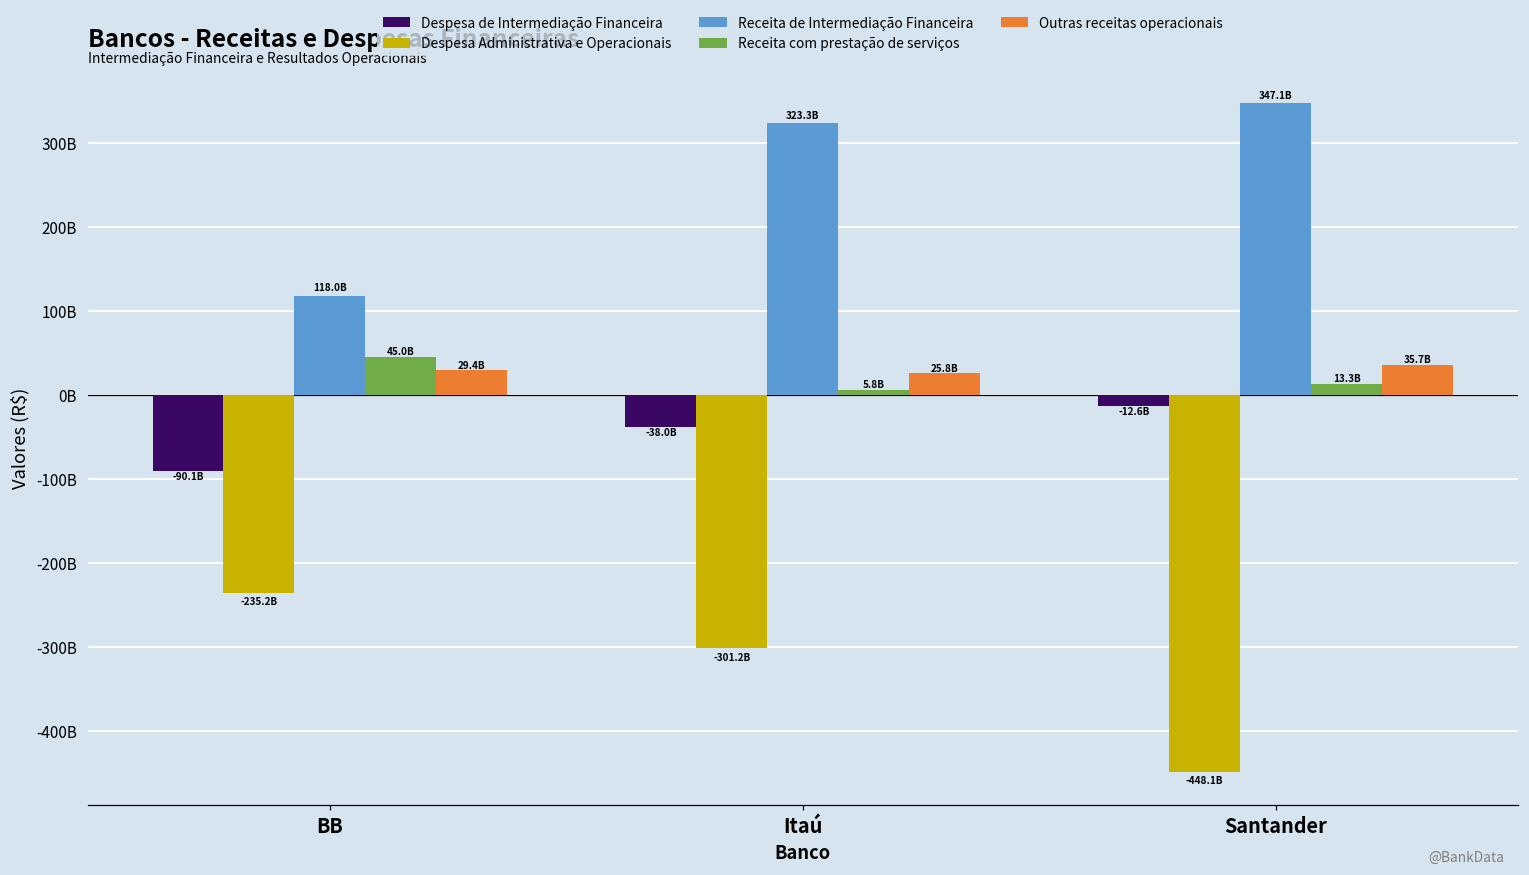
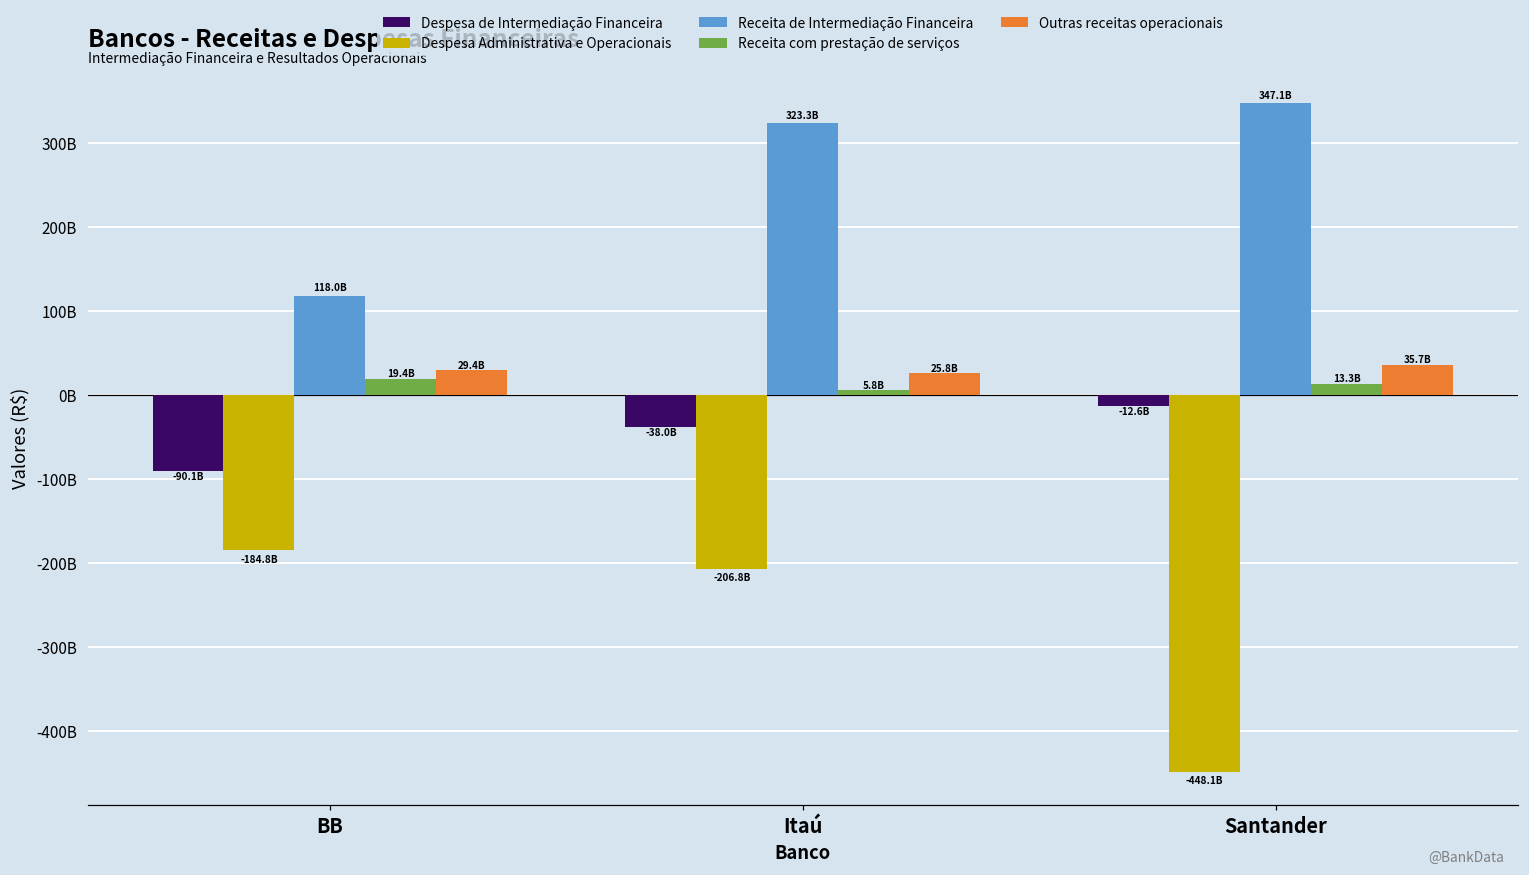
Despesa Administrativa e Operacionais, BB: -235.2B -> -184.8B
Receita com prestação de serviços, BB: 45.0B -> 19.4B
Despesa Administrativa e Operacionais, Itaú: -301.2B -> -206.8B
